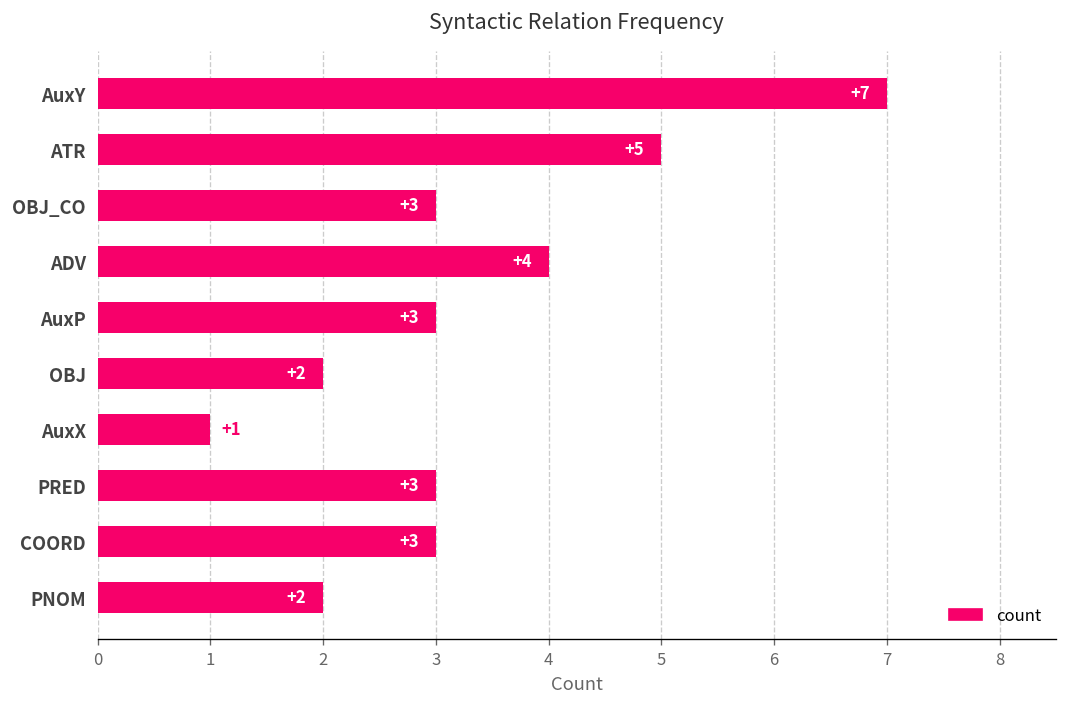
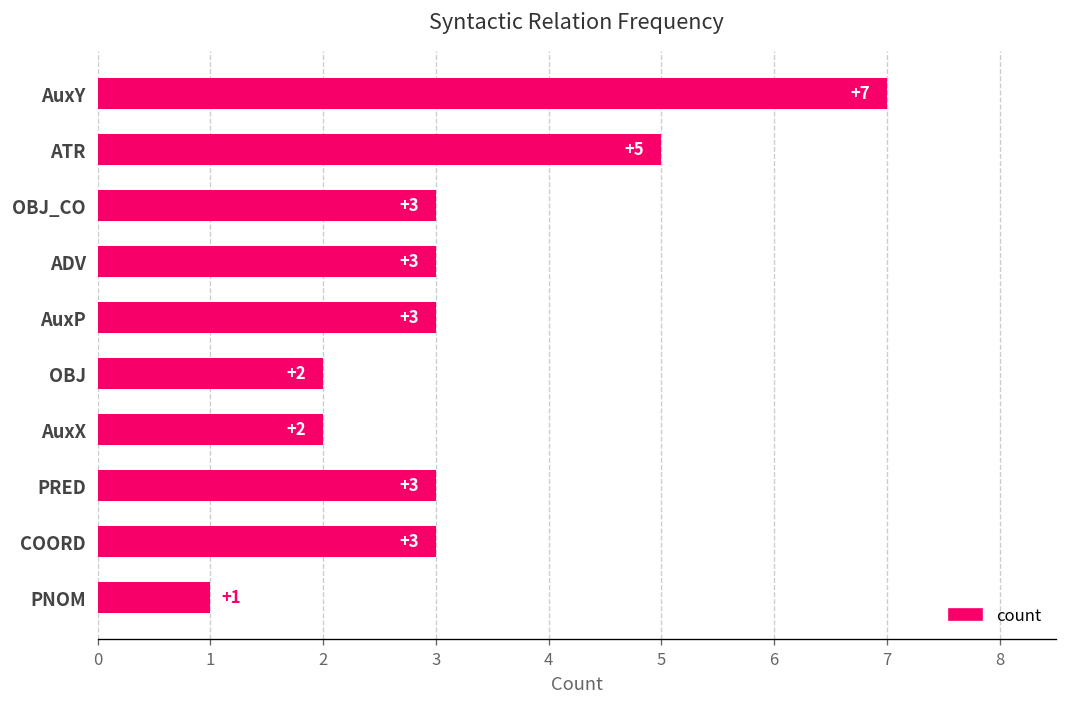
ADV: +4 -> +3
AuxX: +1 -> +2
PNOM: +2 -> +1
